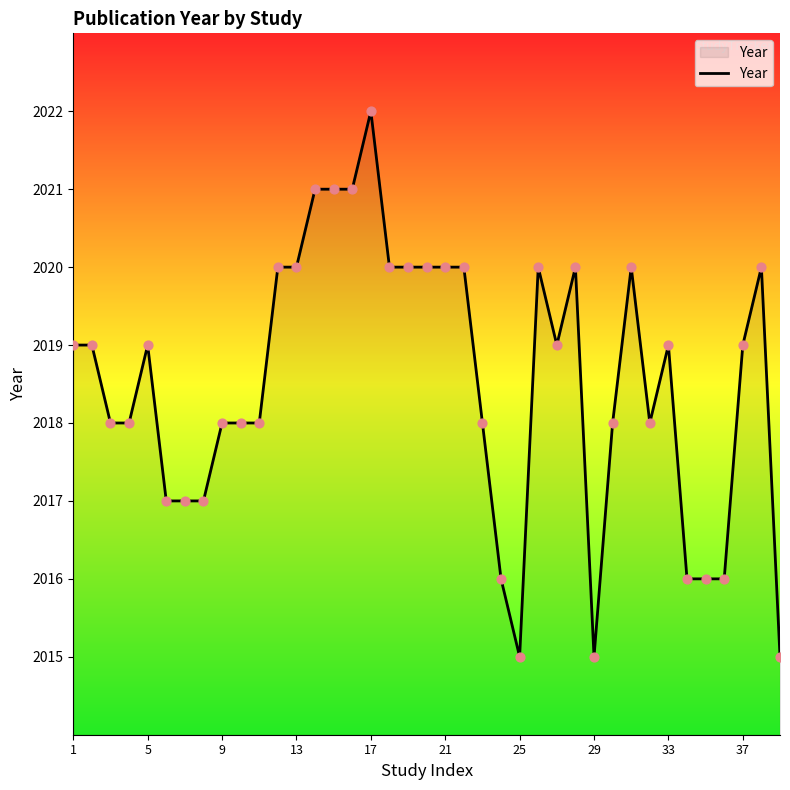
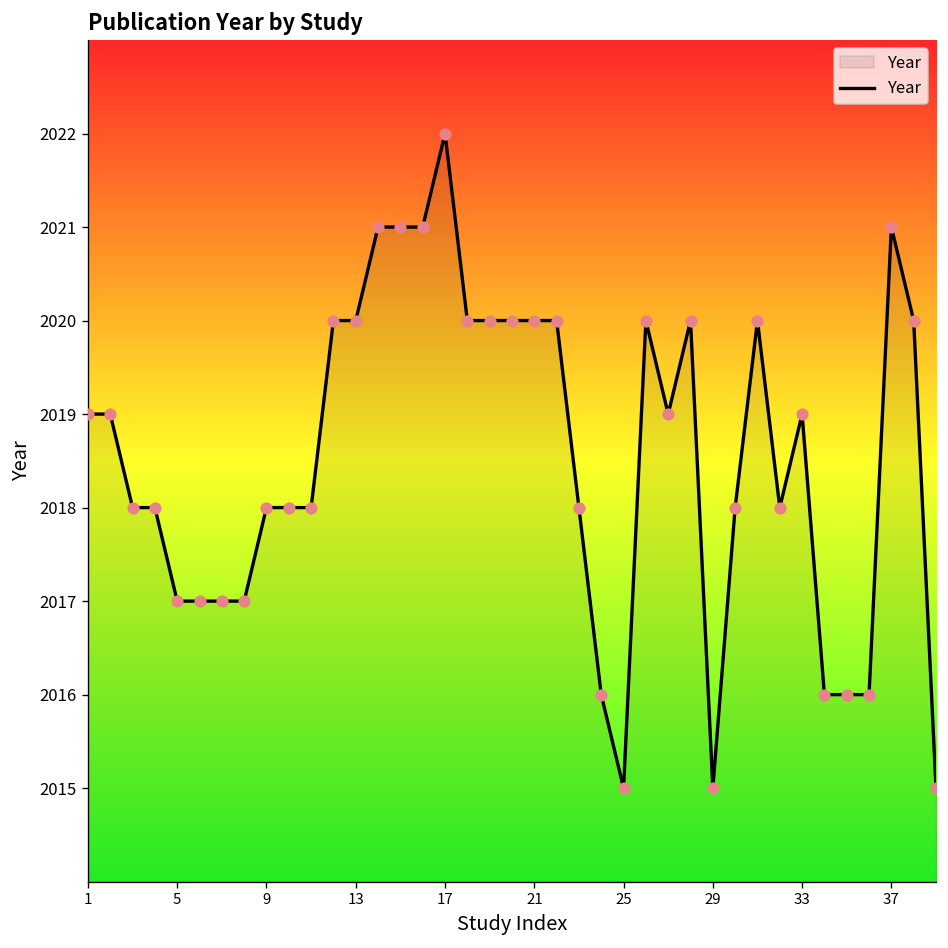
5: 2019 -> 2017
37: 2019 -> 2021
